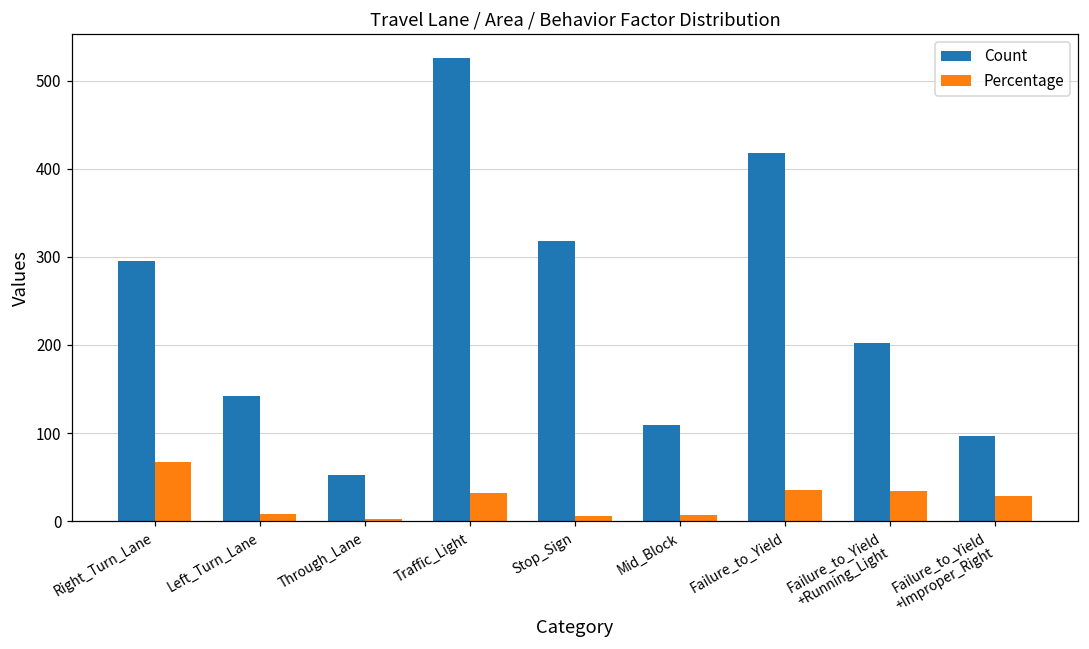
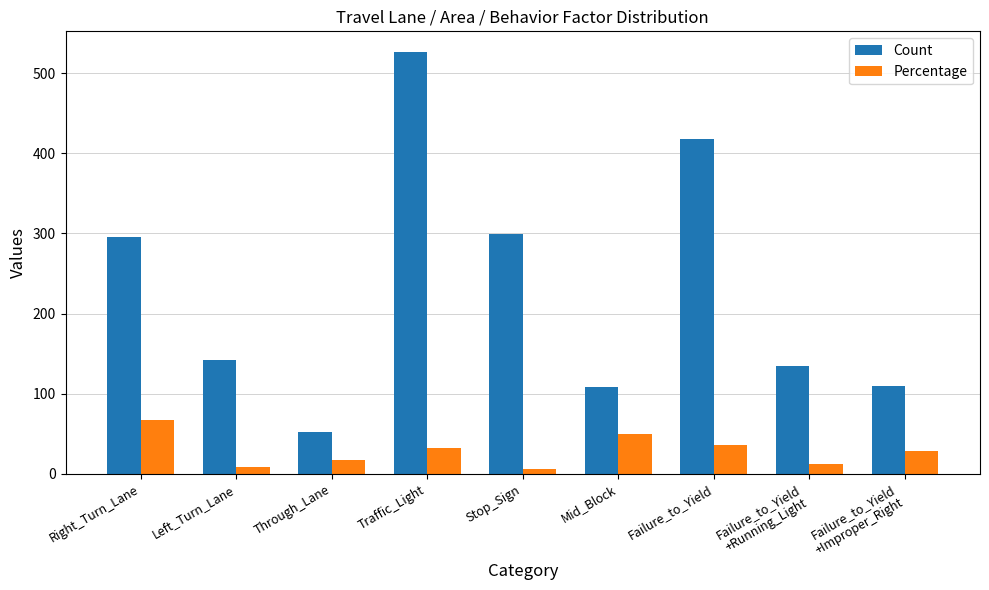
Percentage, Through_Lane: 0 -> 20
Count, Stop_Sign: 320 -> 300
Percentage, Mid_Block: 10 -> 50
Count, Failure_to_Yield +Running_Light: 200 -> 130
Percentage, Failure_to_Yield +Running_Light: 30 -> 10
Count, Failure_to_Yield +Improper_Right: 100 -> 110
